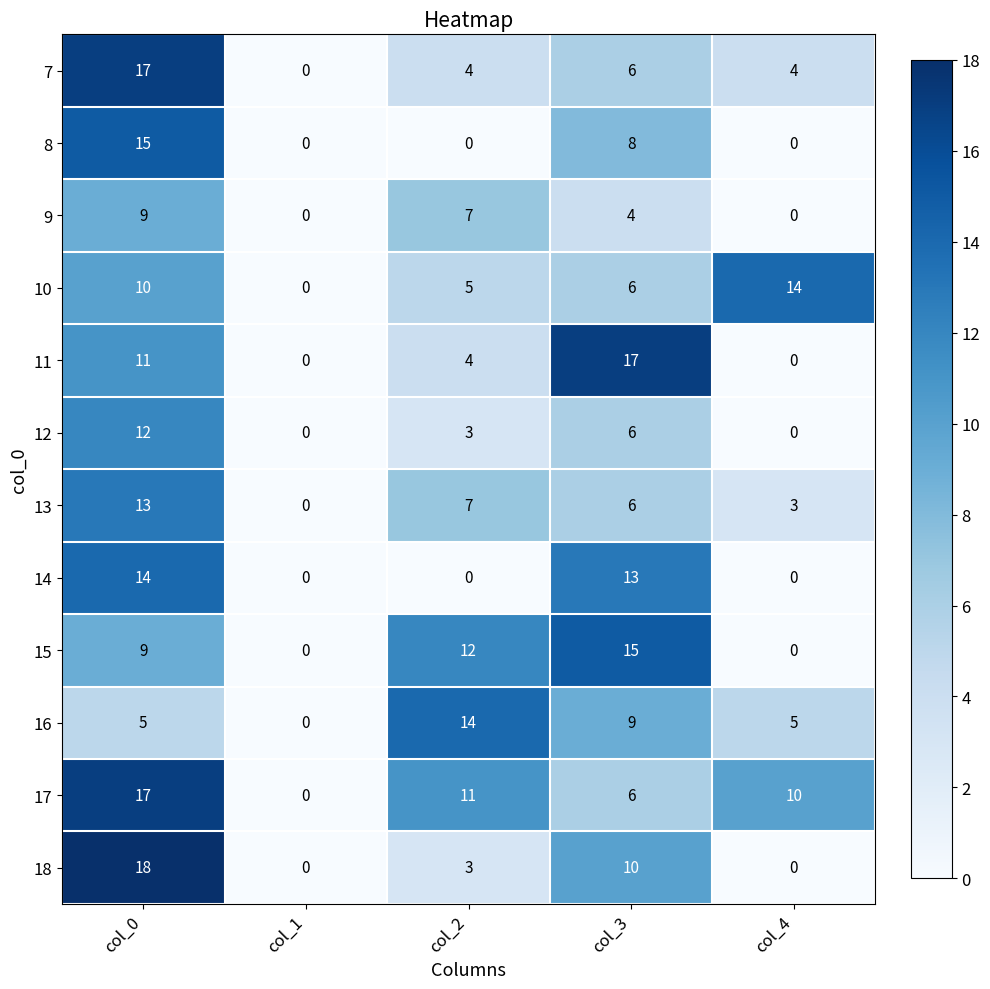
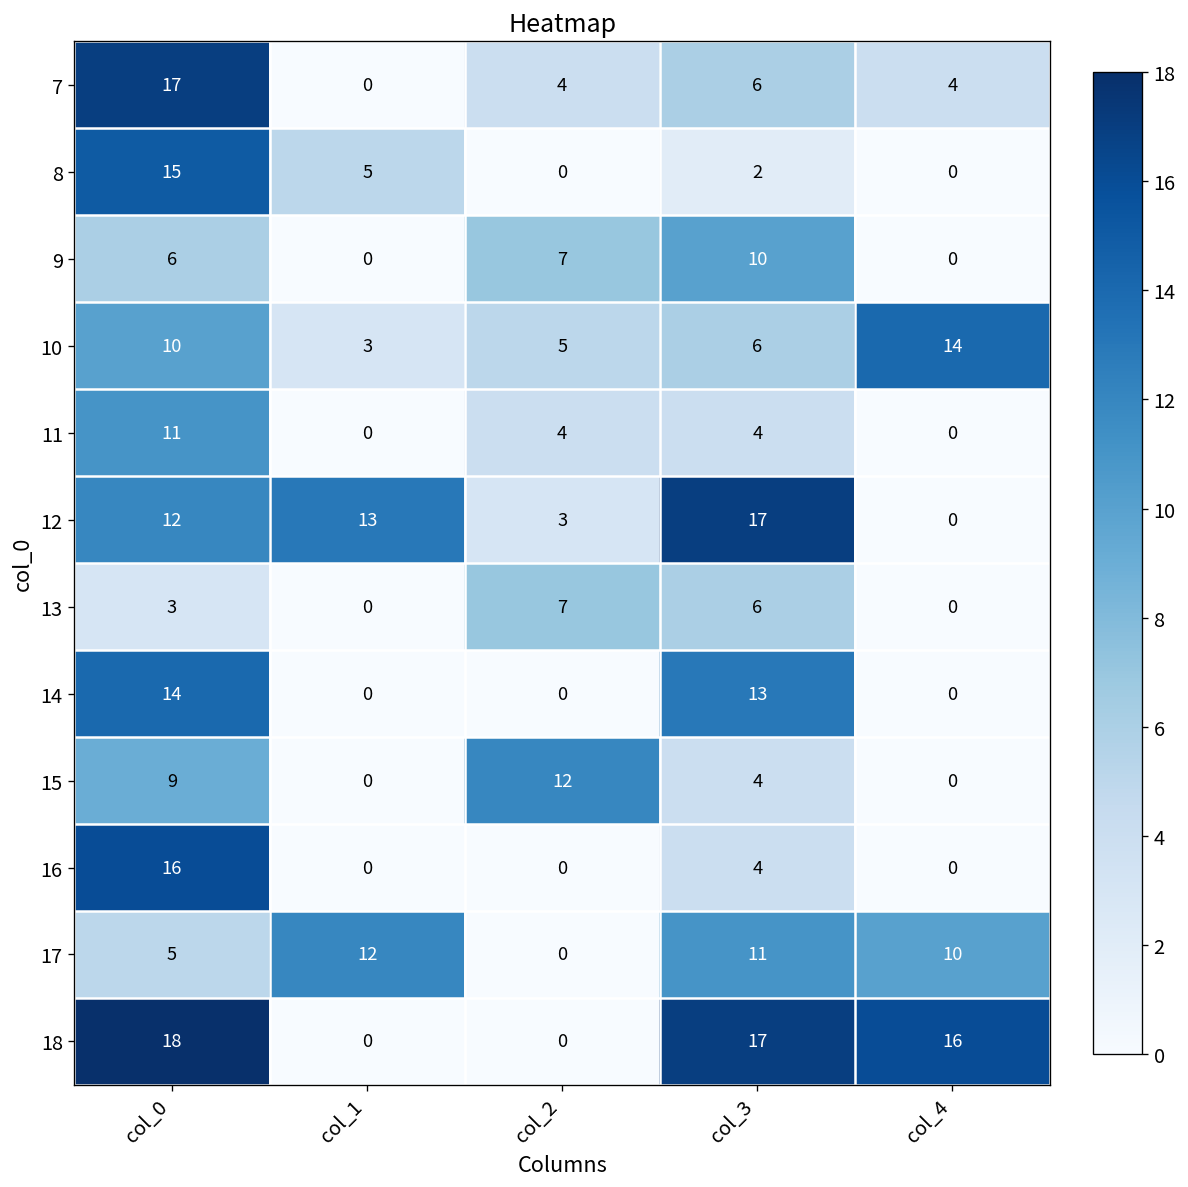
8, col_1: 0 -> 5
8, col_3: 8 -> 2
9, col_0: 9 -> 6
9, col_3: 4 -> 10
10, col_1: 0 -> 3
11, col_3: 17 -> 4
12, col_1: 0 -> 13
12, col_3: 6 -> 17
13, col_0: 13 -> 3
13, col_4: 3 -> 0
15, col_3: 15 -> 4
16, col_0: 5 -> 16
16, col_2: 14 -> 0
16, col_3: 9 -> 4
16, col_4: 5 -> 0
17, col_0: 17 -> 5
17, col_1: 0 -> 12
17, col_2: 11 -> 0
17, col_3: 6 -> 11
18, col_2: 3 -> 0
18, col_3: 10 -> 17
18, col_4: 0 -> 16
